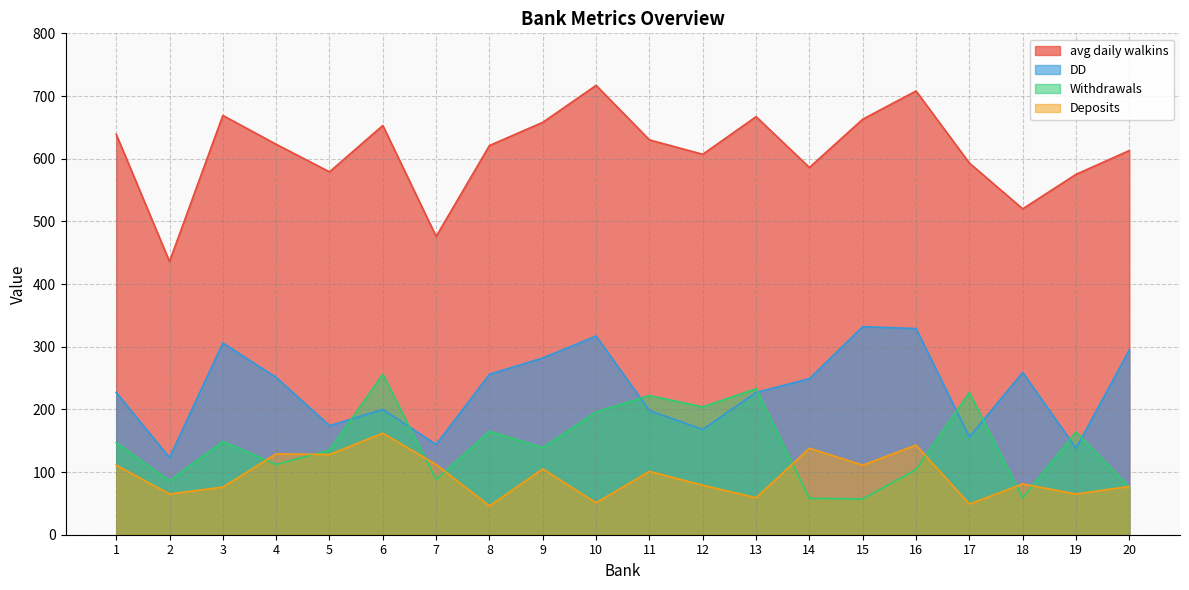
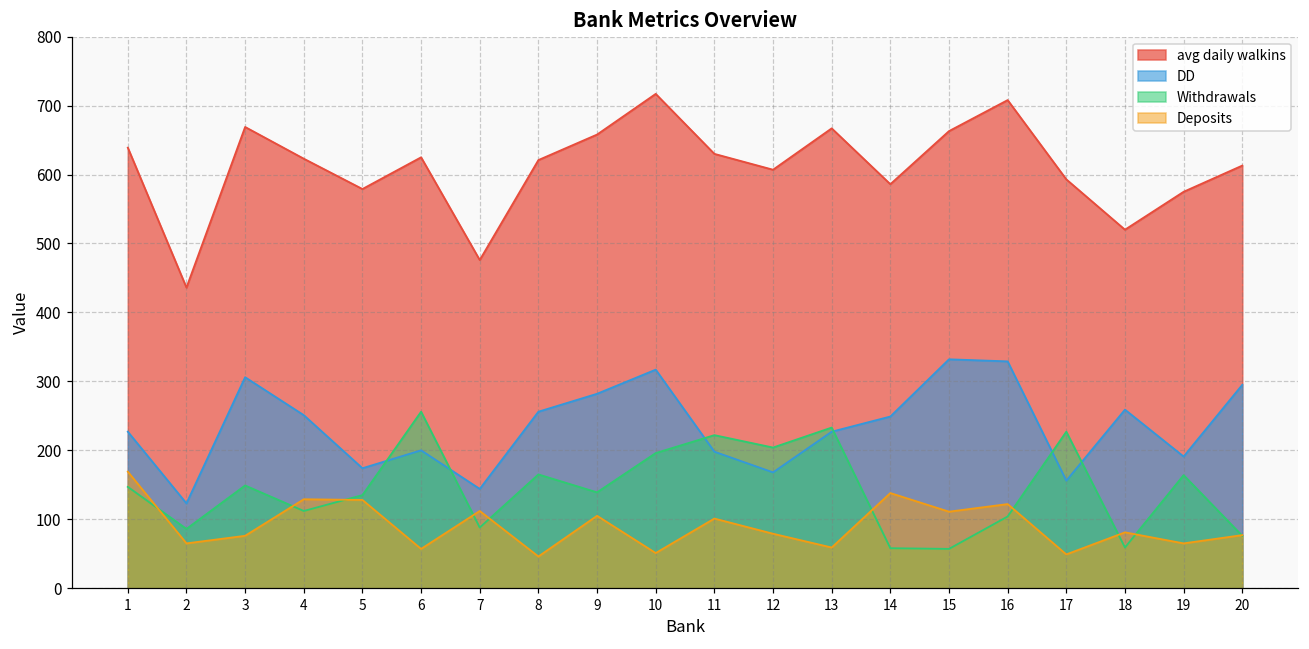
Deposits, 1: 110 -> 170
avg daily walkins, 6: 650 -> 630
Deposits, 6: 160 -> 60
Deposits, 16: 140 -> 120
DD, 19: 140 -> 190
